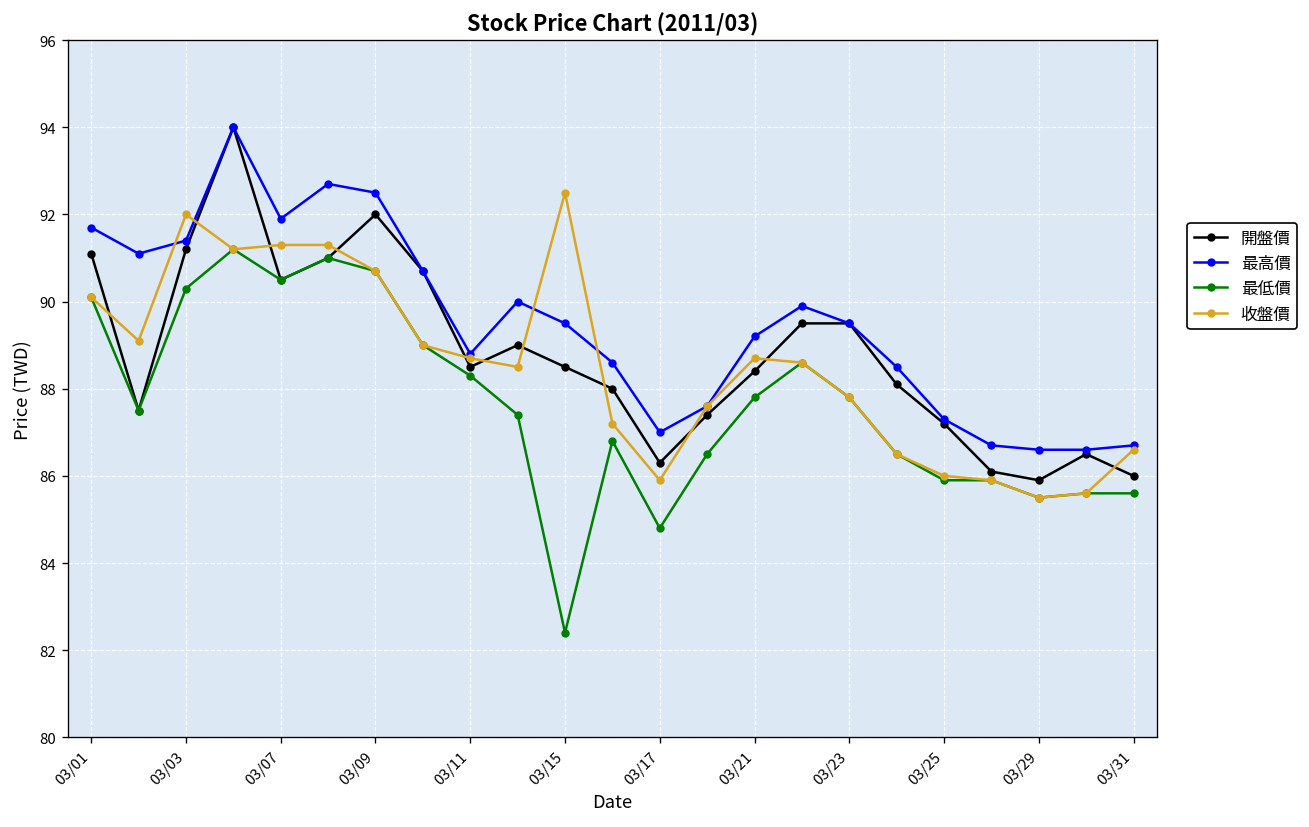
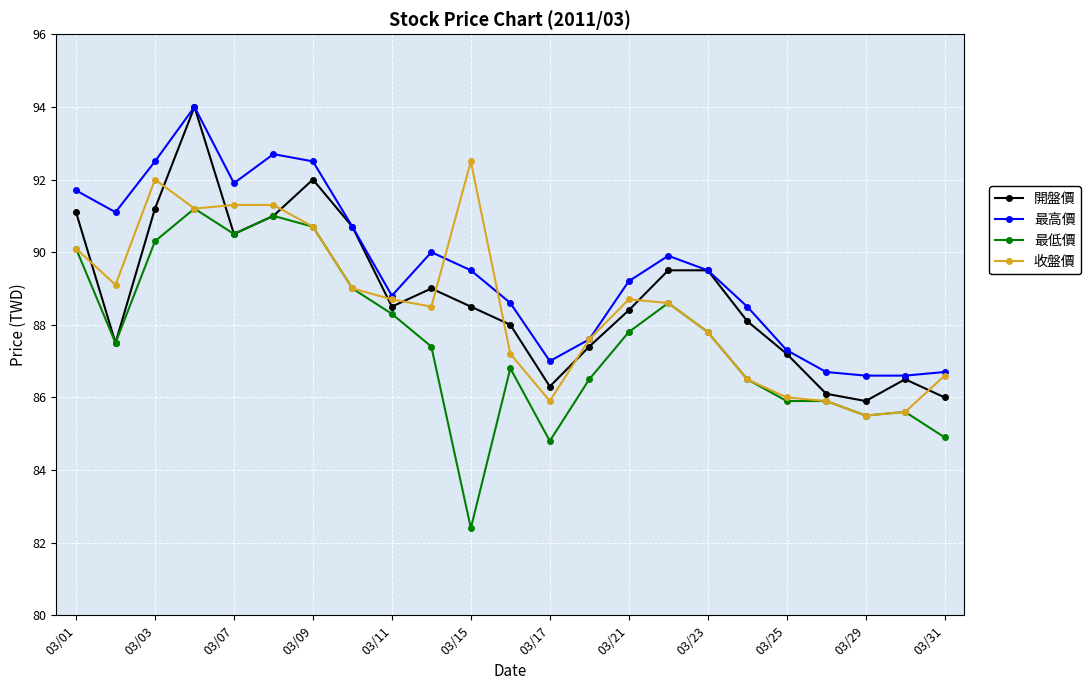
最高價, 03/03: 91.4 -> 92.5
最低價, 03/31: 85.6 -> 84.9
